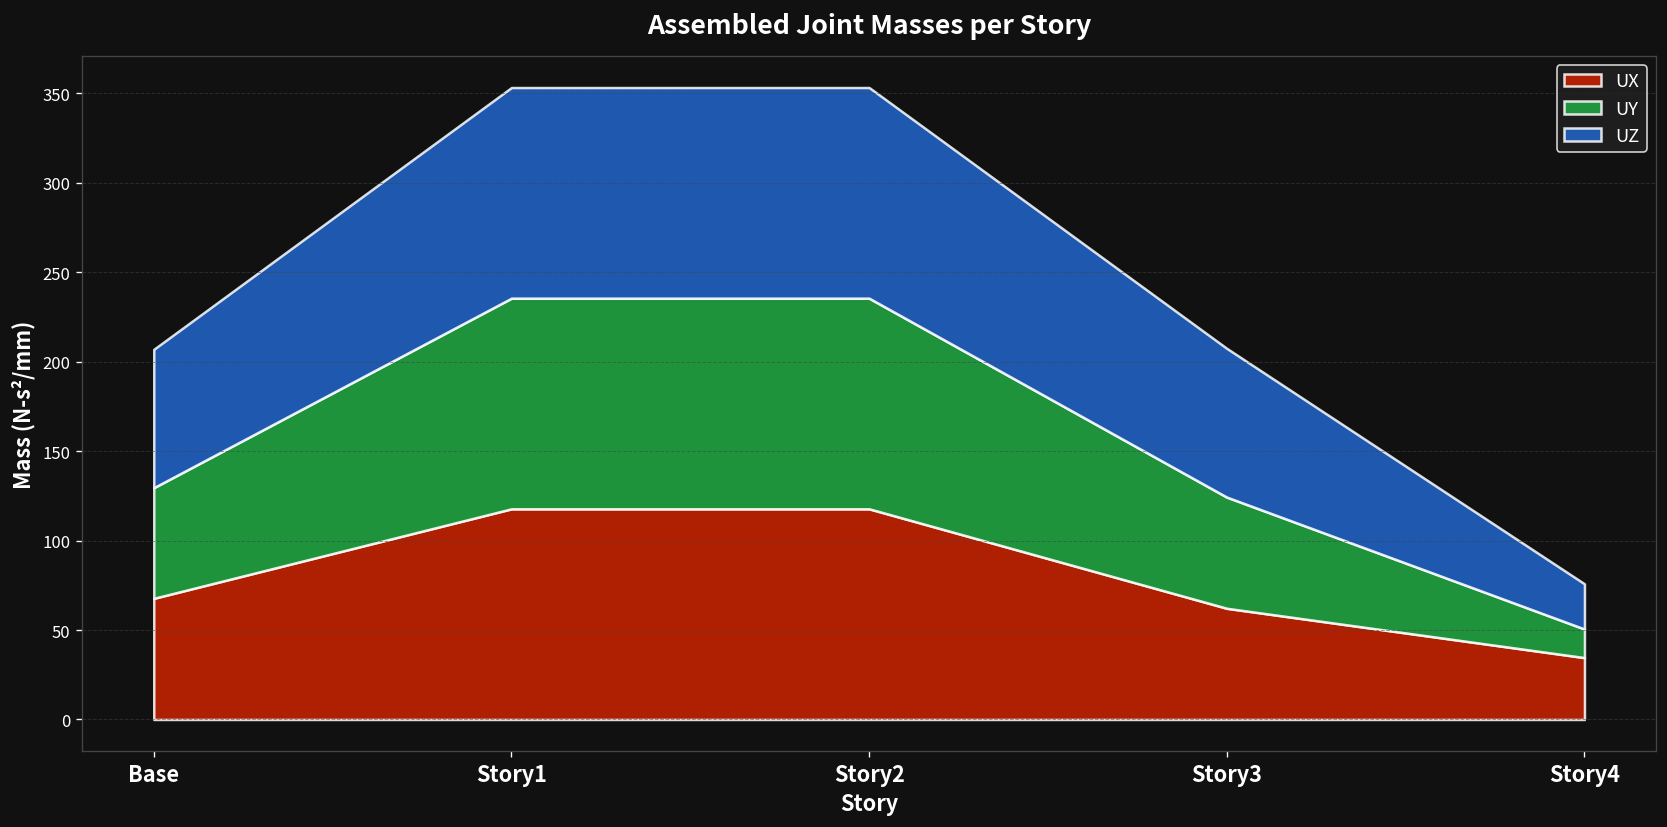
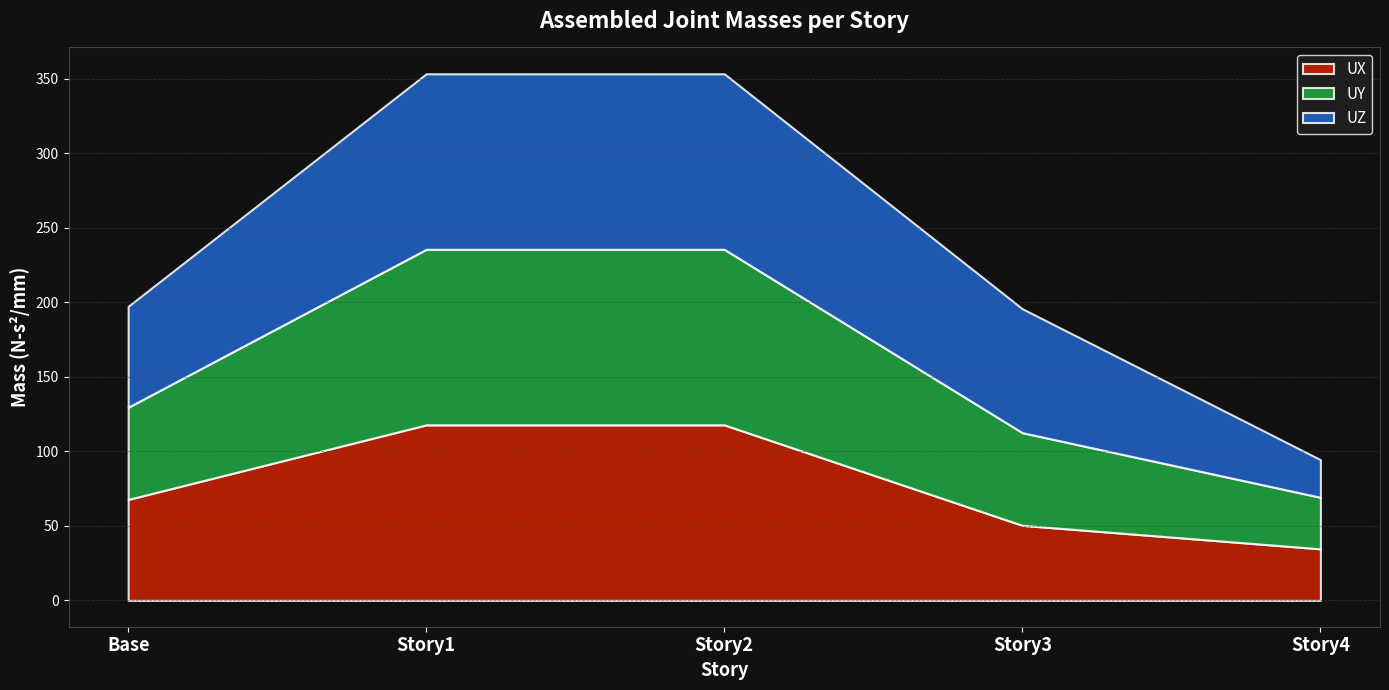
UZ, Base: 77 -> 68
UX, Story3: 62 -> 50
UY, Story4: 16 -> 35
